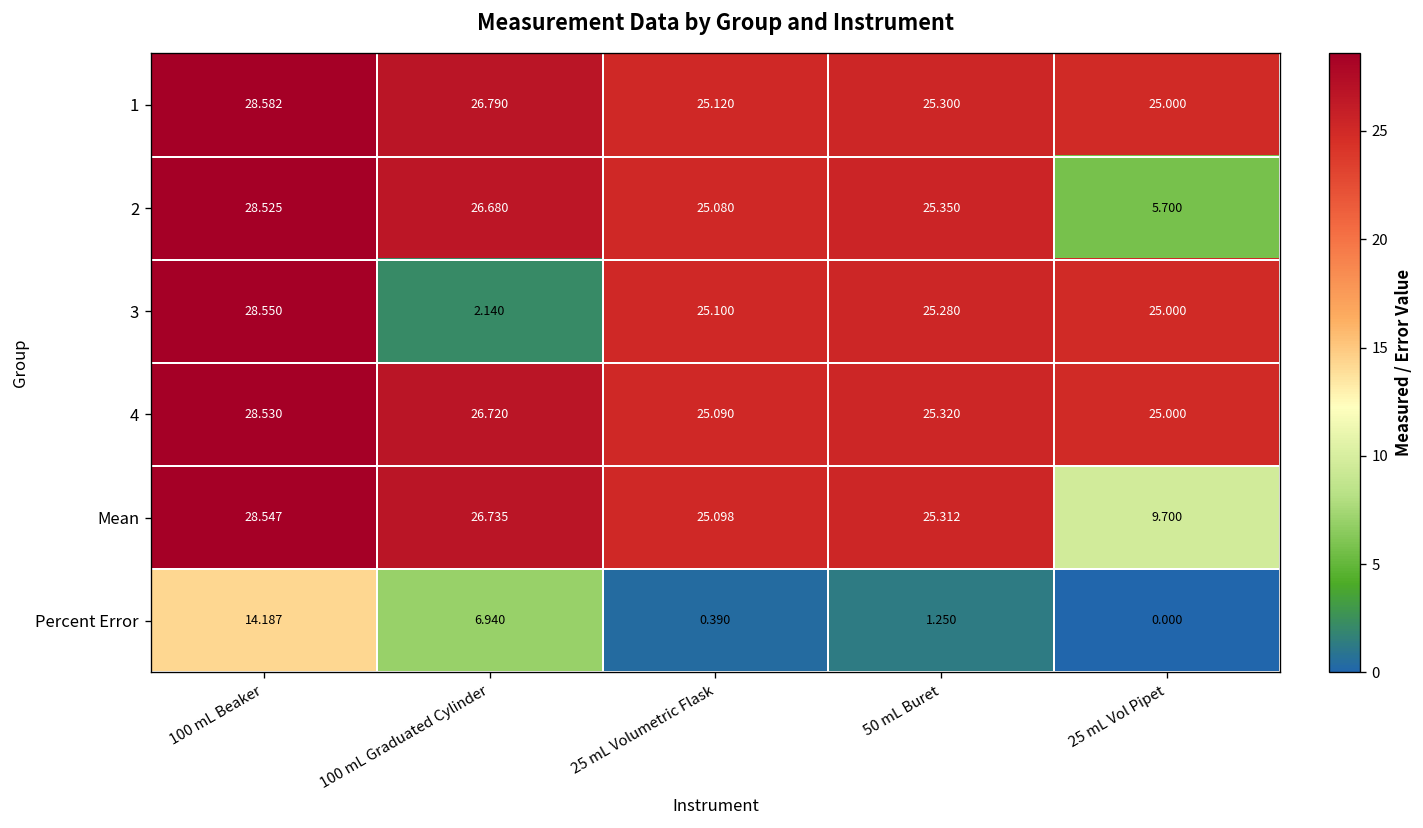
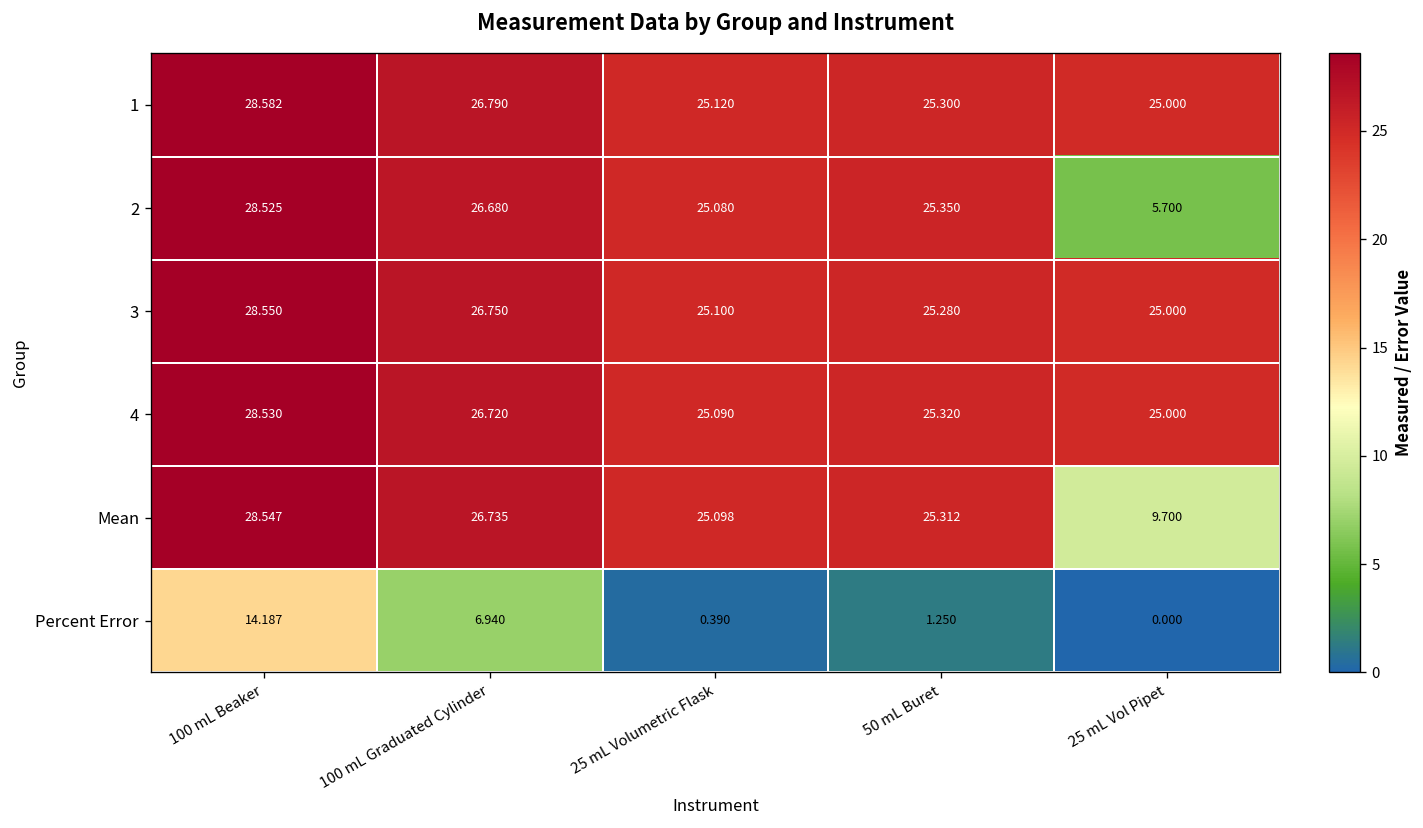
3, 100 mL Graduated Cylinder: 2.140 -> 26.750
